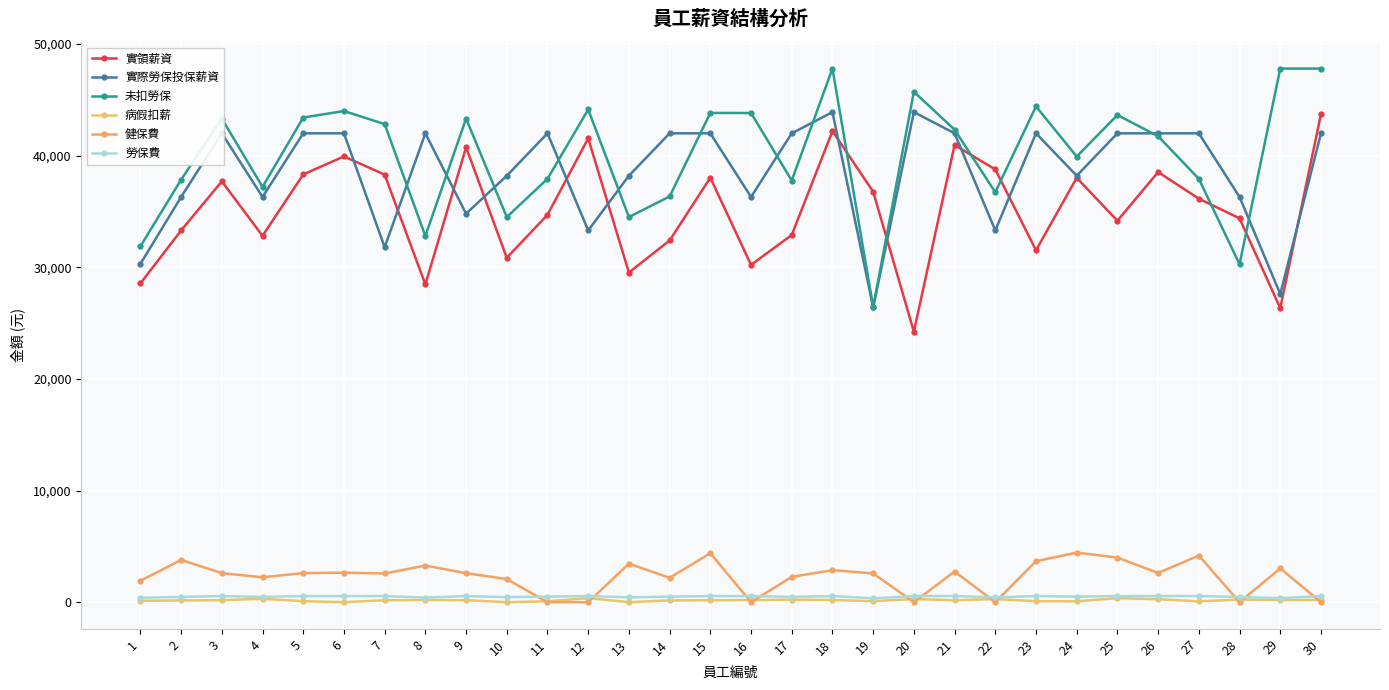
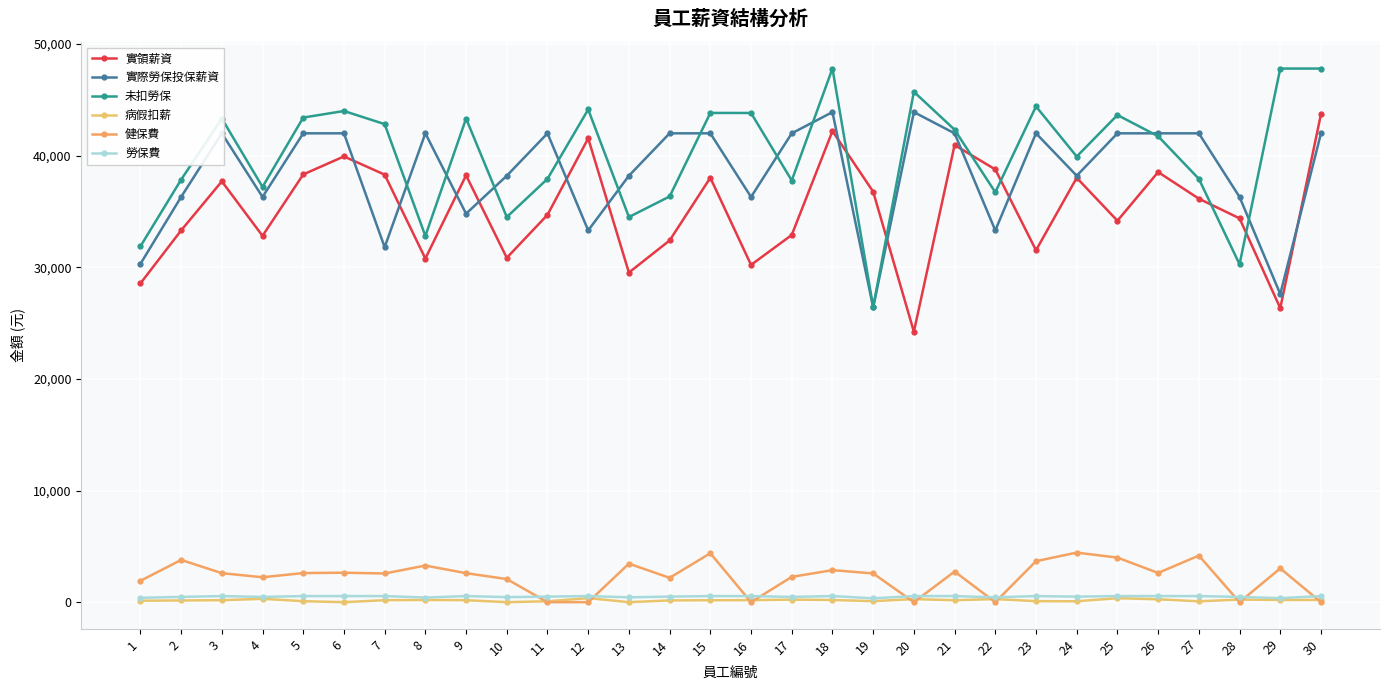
實領薪資, 8: 28,500 -> 30,800
實領薪資, 9: 40,700 -> 38,200
